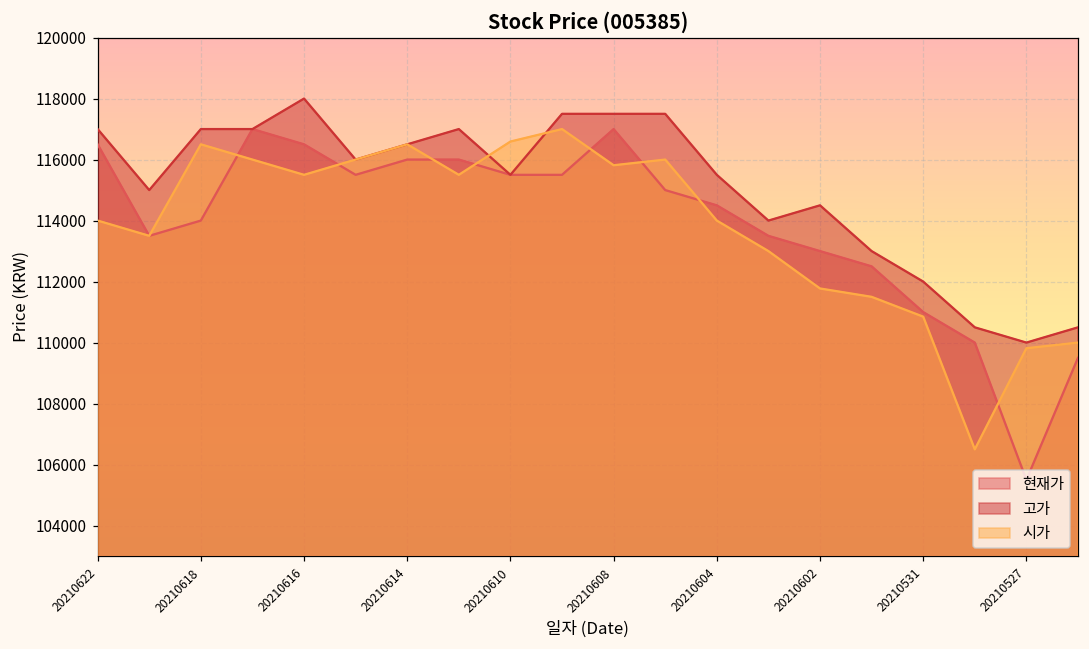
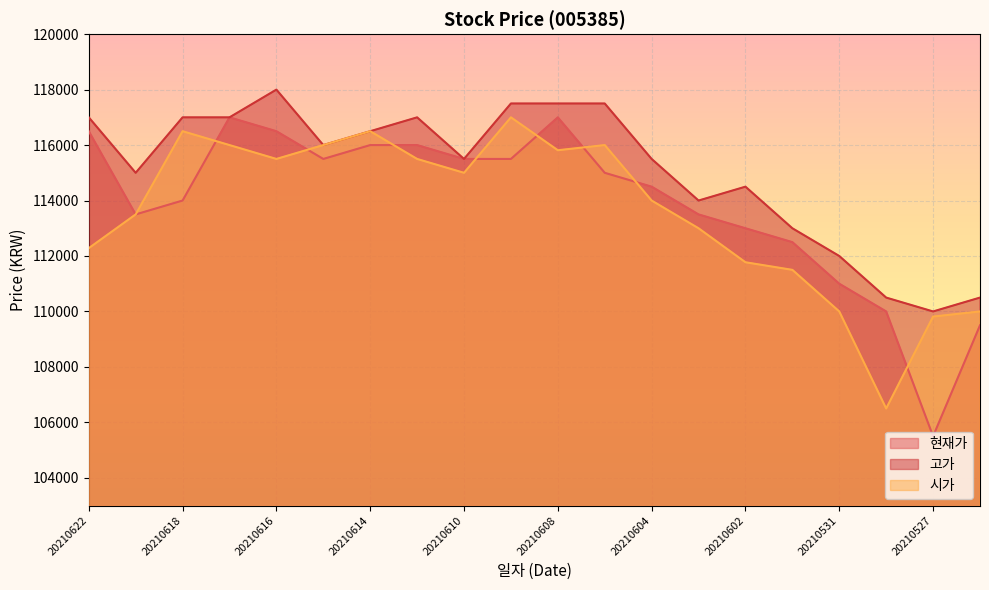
시가, 20210622: 114000 -> 112300
시가, 20210610: 116600 -> 115000
시가, 20210531: 110900 -> 110000
